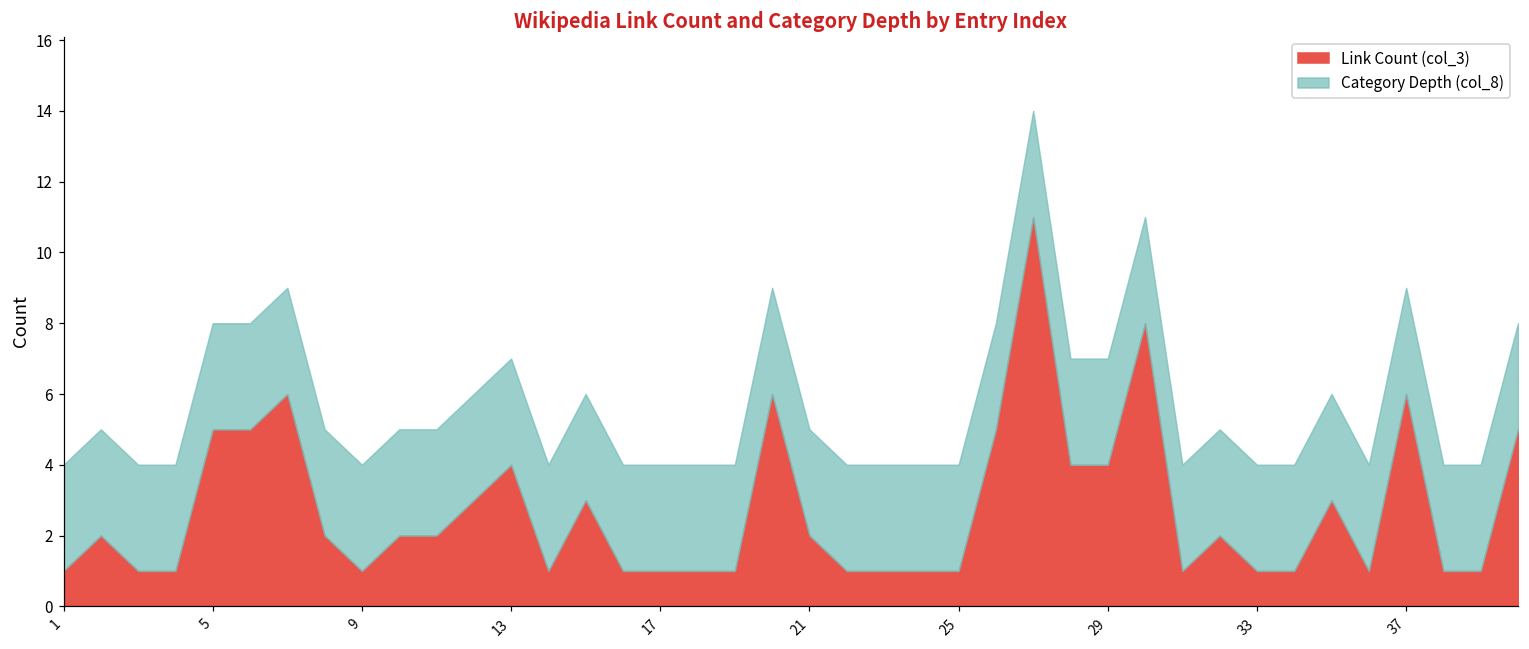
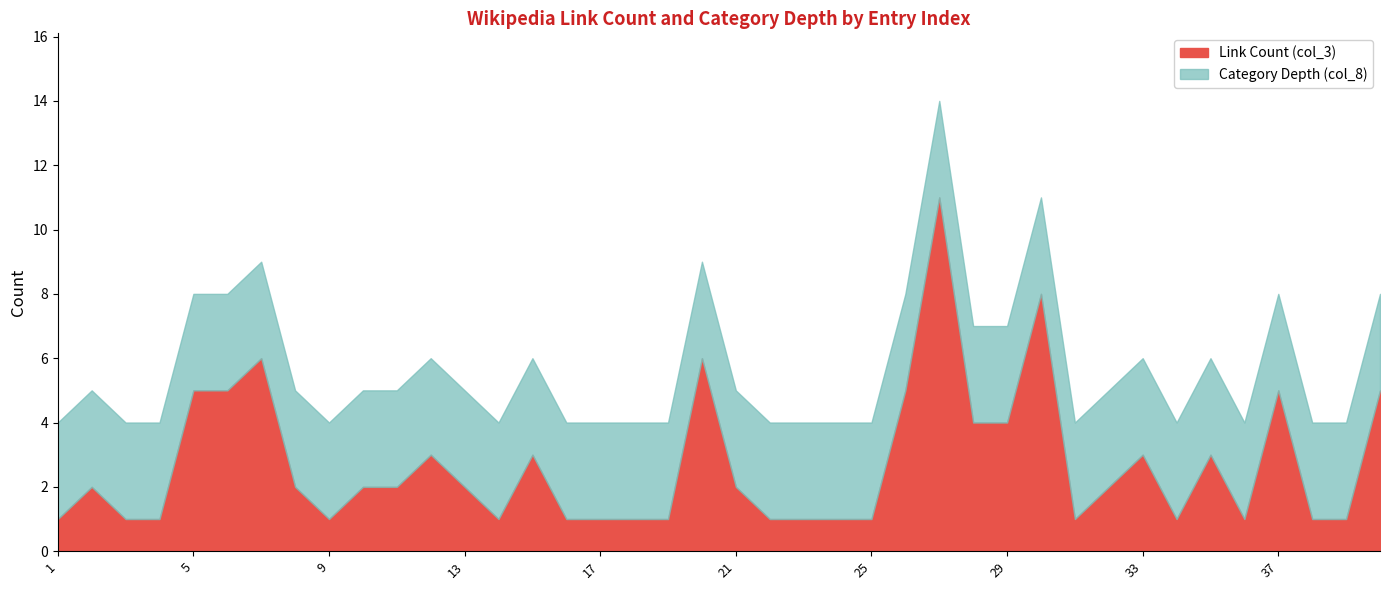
Link Count (col_3), 13: 4 -> 2
Link Count (col_3), 33: 1 -> 3
Link Count (col_3), 37: 6 -> 5
